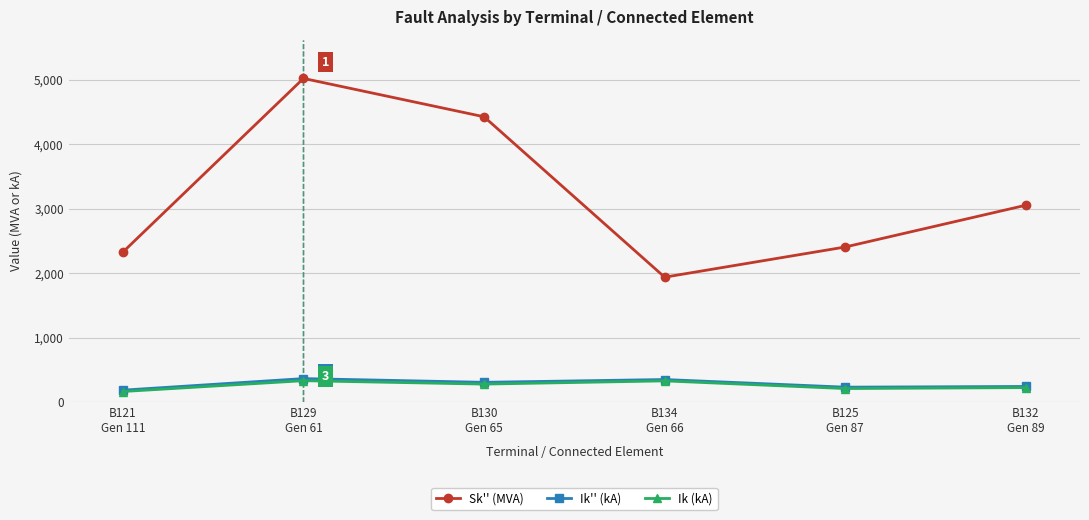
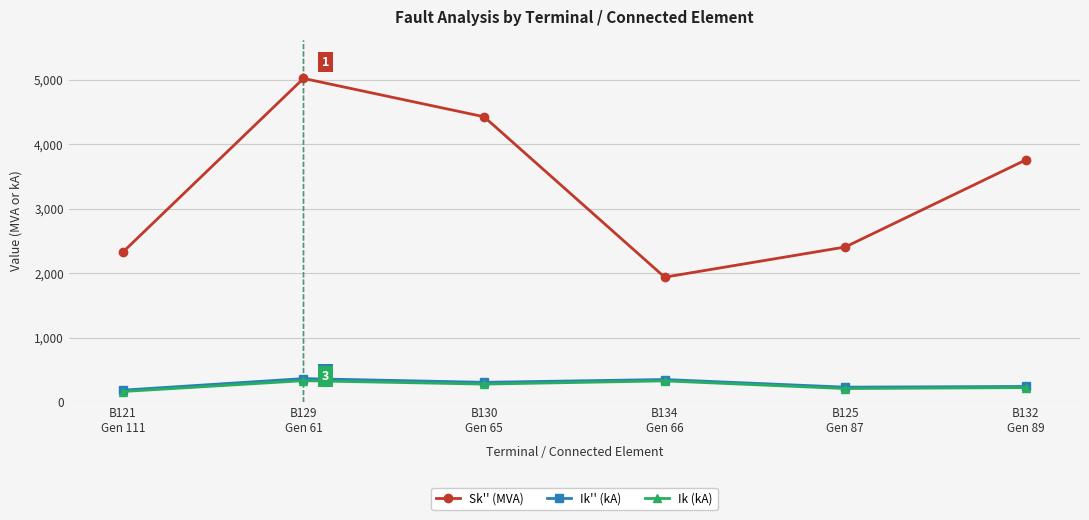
Sk'' (MVA), B132 Gen 89: 3,100 -> 3,800
